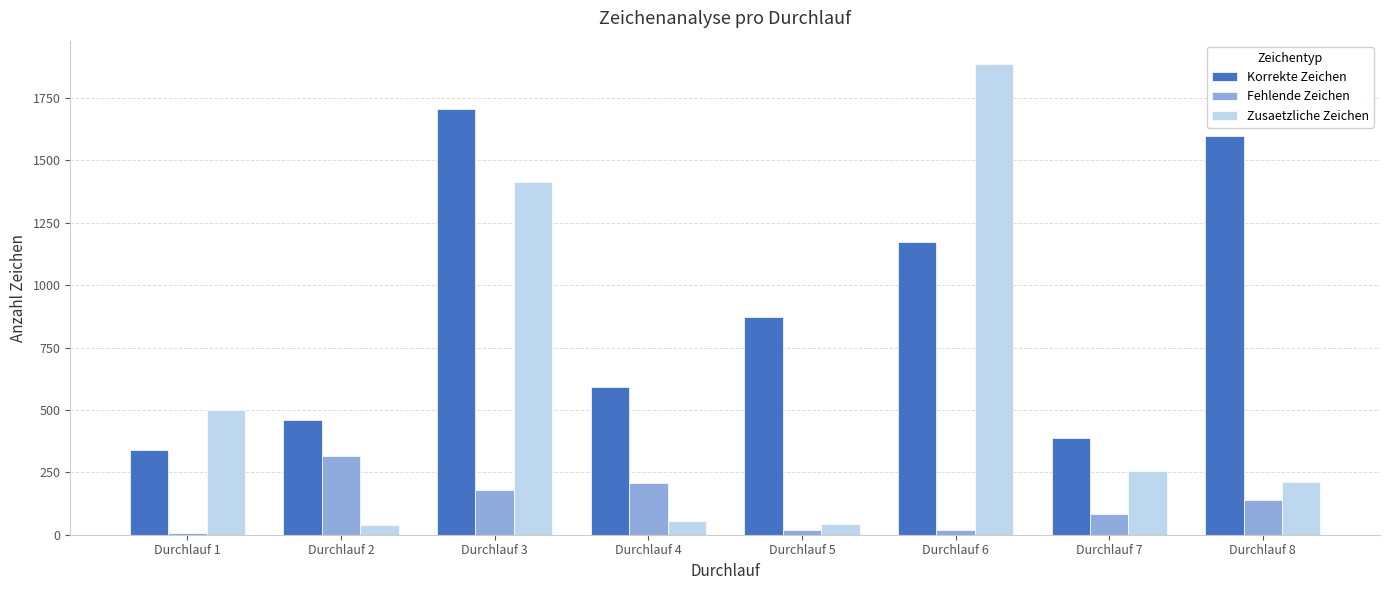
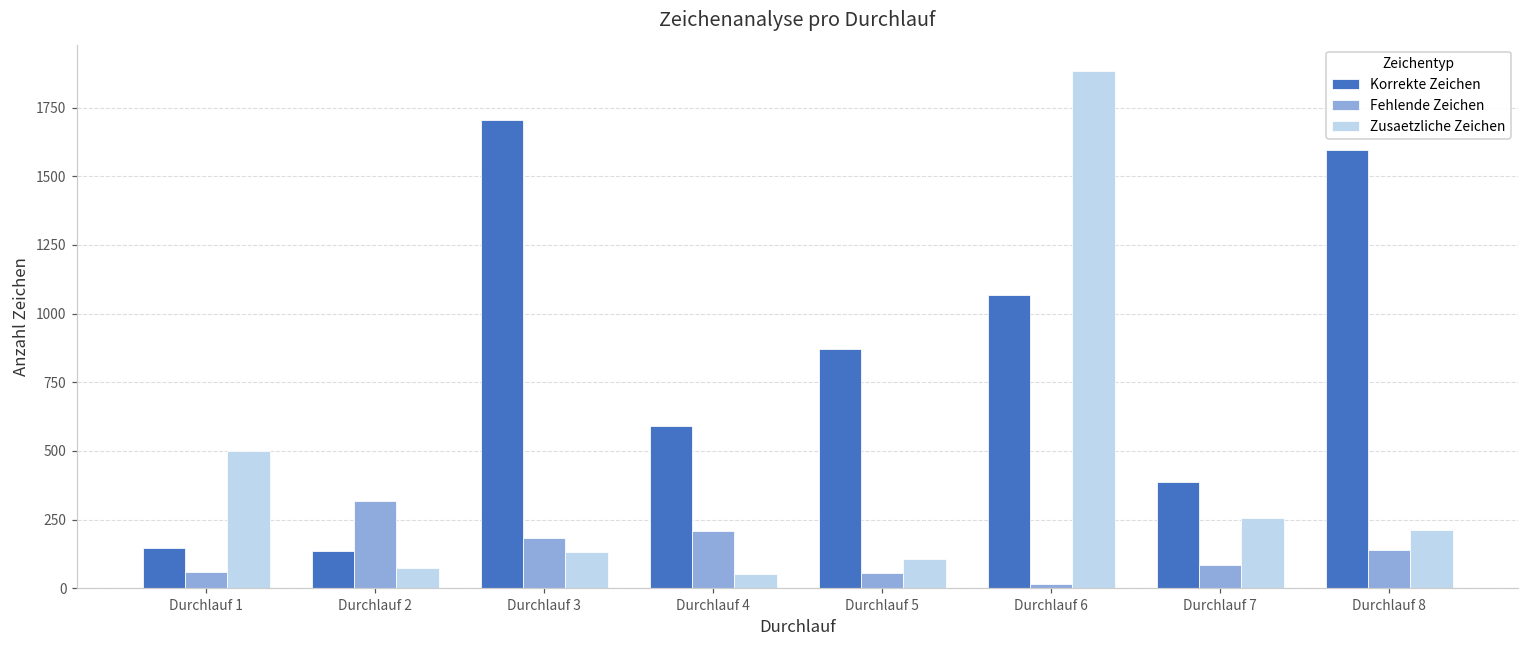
Korrekte Zeichen, Durchlauf 1: 340 -> 150
Fehlende Zeichen, Durchlauf 1: 10 -> 60
Korrekte Zeichen, Durchlauf 2: 460 -> 140
Zusaetzliche Zeichen, Durchlauf 2: 40 -> 80
Zusaetzliche Zeichen, Durchlauf 3: 1410 -> 130
Fehlende Zeichen, Durchlauf 5: 20 -> 60
Zusaetzliche Zeichen, Durchlauf 5: 40 -> 110
Korrekte Zeichen, Durchlauf 6: 1170 -> 1070
